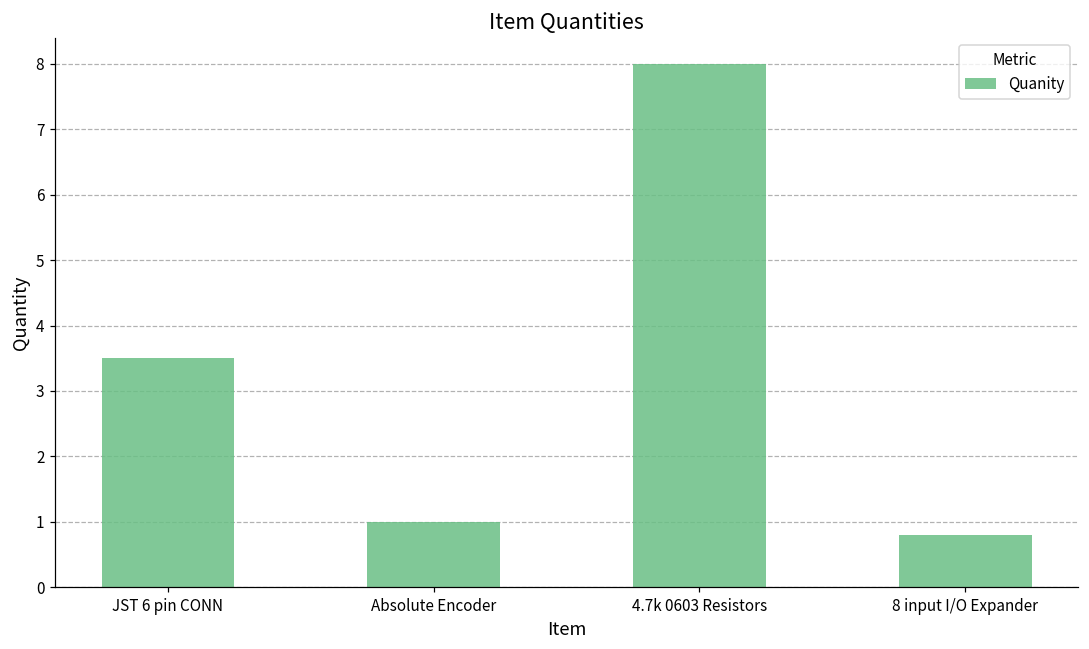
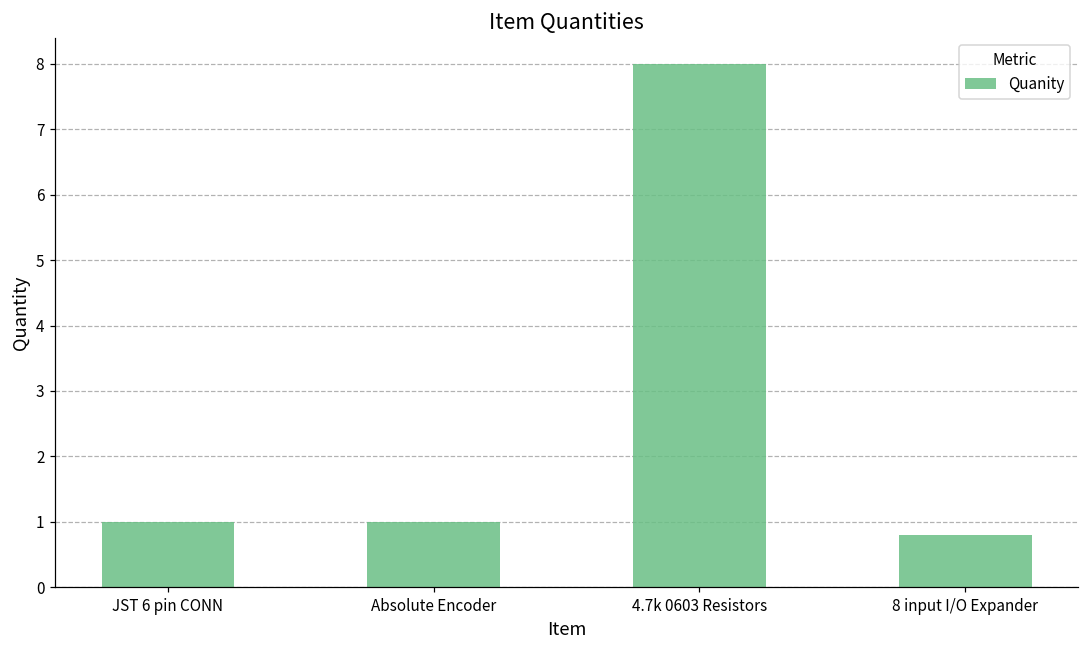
JST 6 pin CONN: 3.5 -> 1.0
